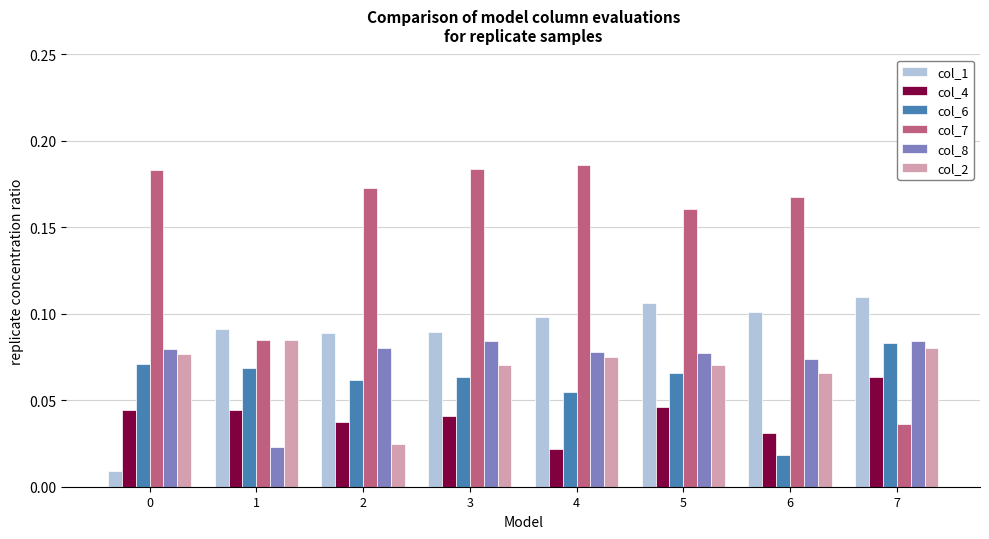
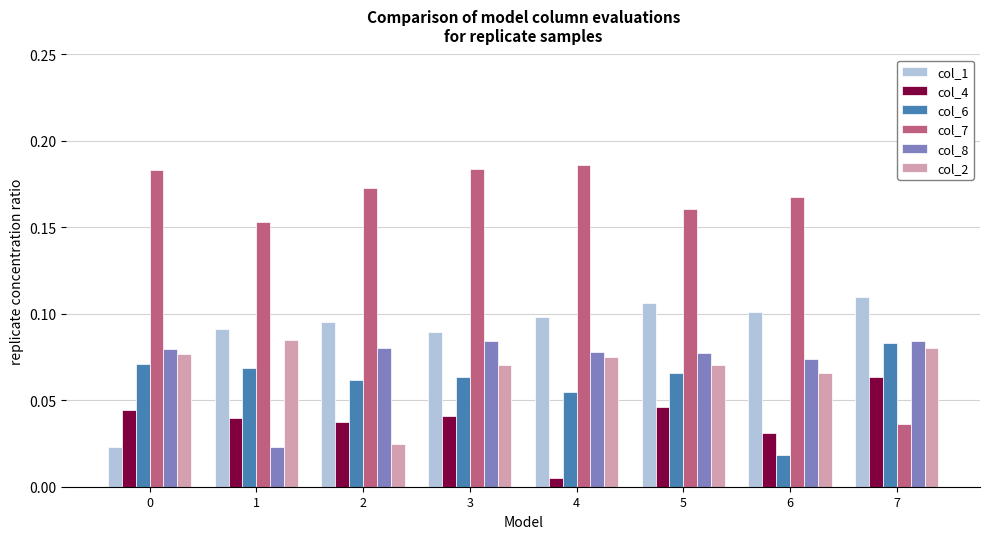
col_1, 0: 0.009 -> 0.023
col_4, 1: 0.045 -> 0.040
col_7, 1: 0.085 -> 0.153
col_1, 2: 0.089 -> 0.096
col_4, 4: 0.022 -> 0.005
